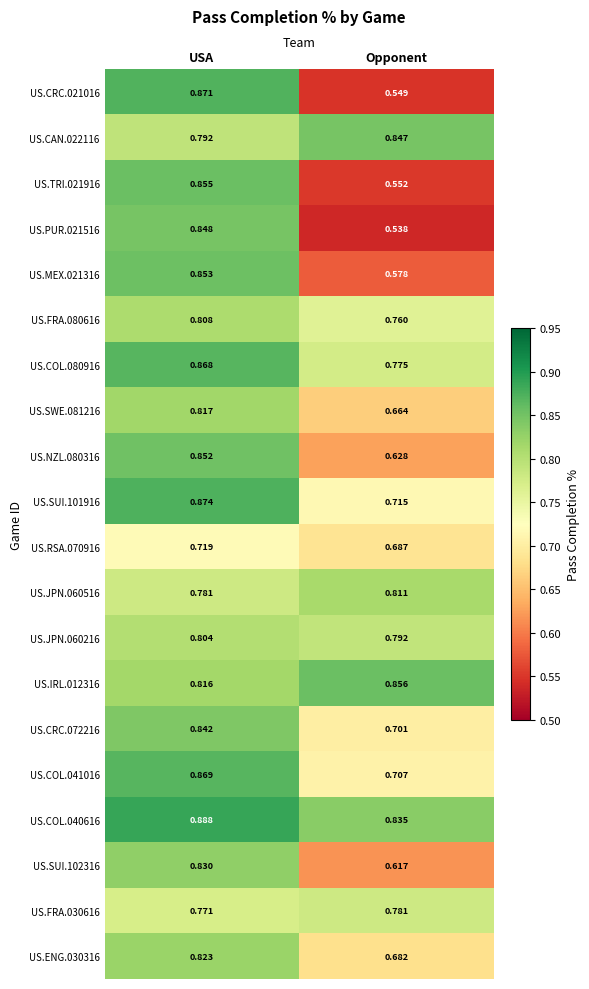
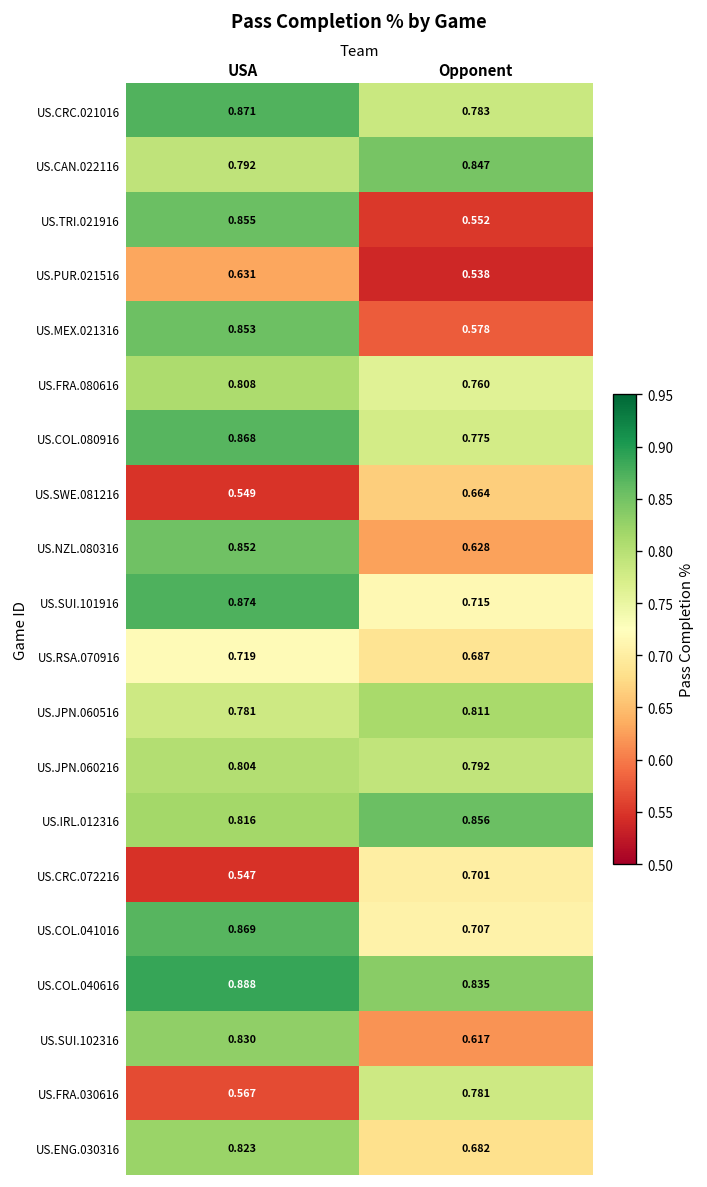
US.CRC.021016, Opponent: 0.549 -> 0.783
US.PUR.021516, USA: 0.848 -> 0.631
US.SWE.081216, USA: 0.817 -> 0.549
US.CRC.072216, USA: 0.842 -> 0.547
US.FRA.030616, USA: 0.771 -> 0.567
